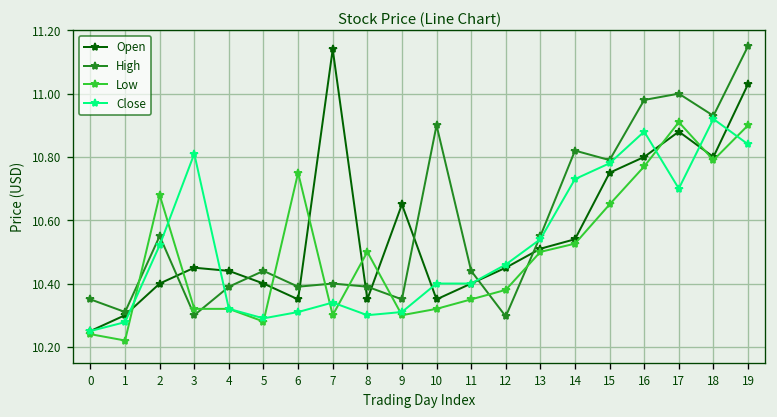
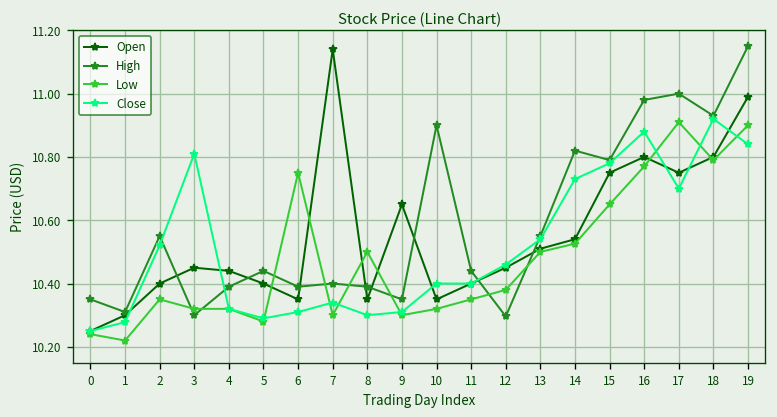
Low, 2: 10.68 -> 10.35
Open, 17: 10.88 -> 10.75
Open, 19: 11.03 -> 10.99
